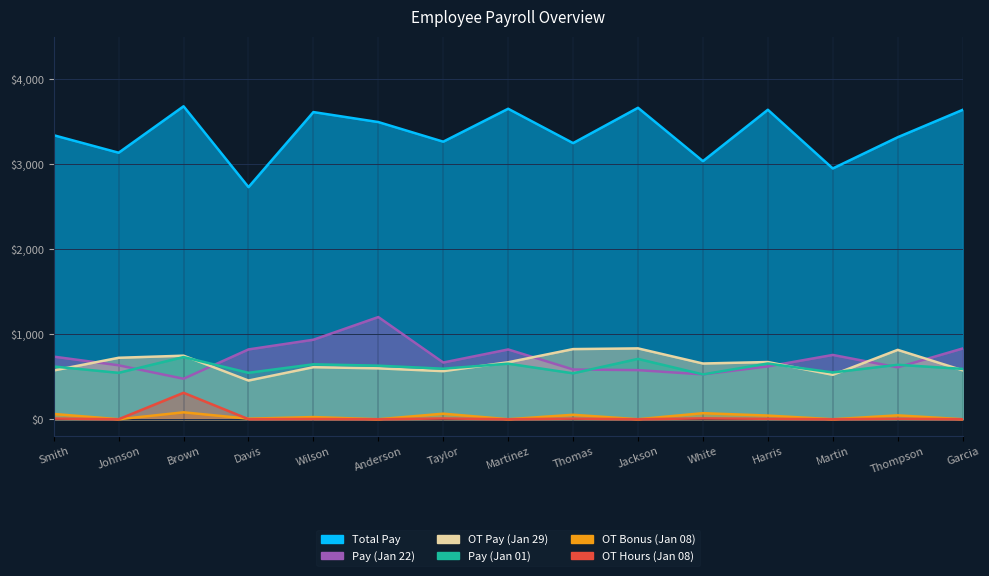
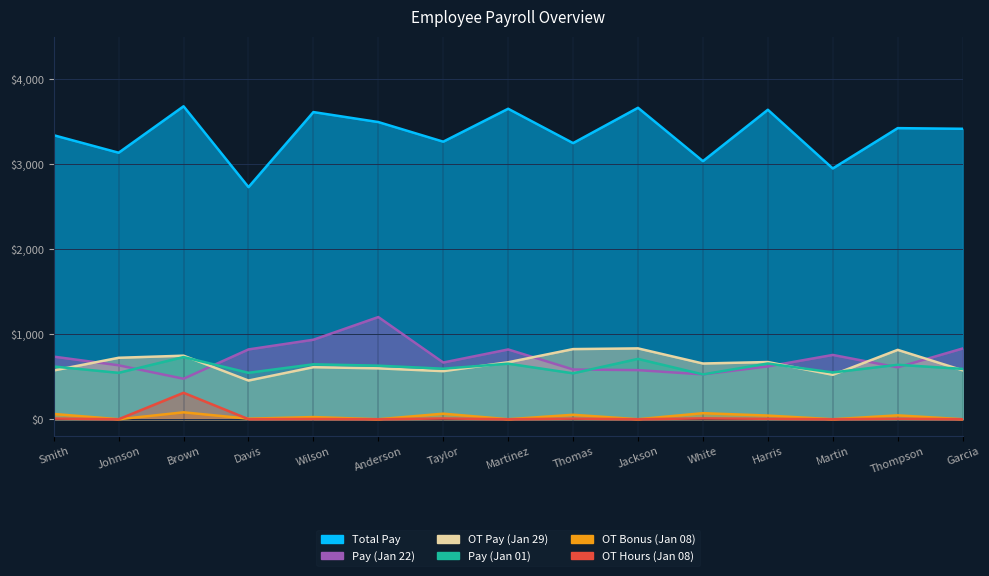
Total Pay, Thompson: $3,300 -> $3,400
Total Pay, Garcia: $3,600 -> $3,400
